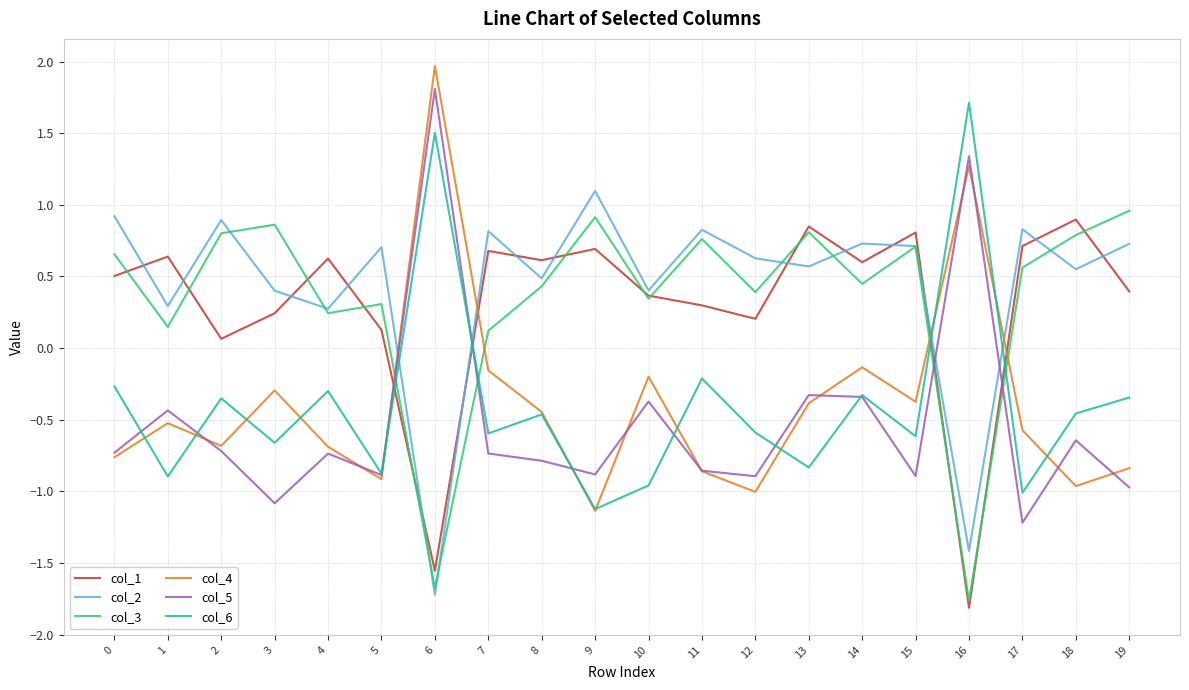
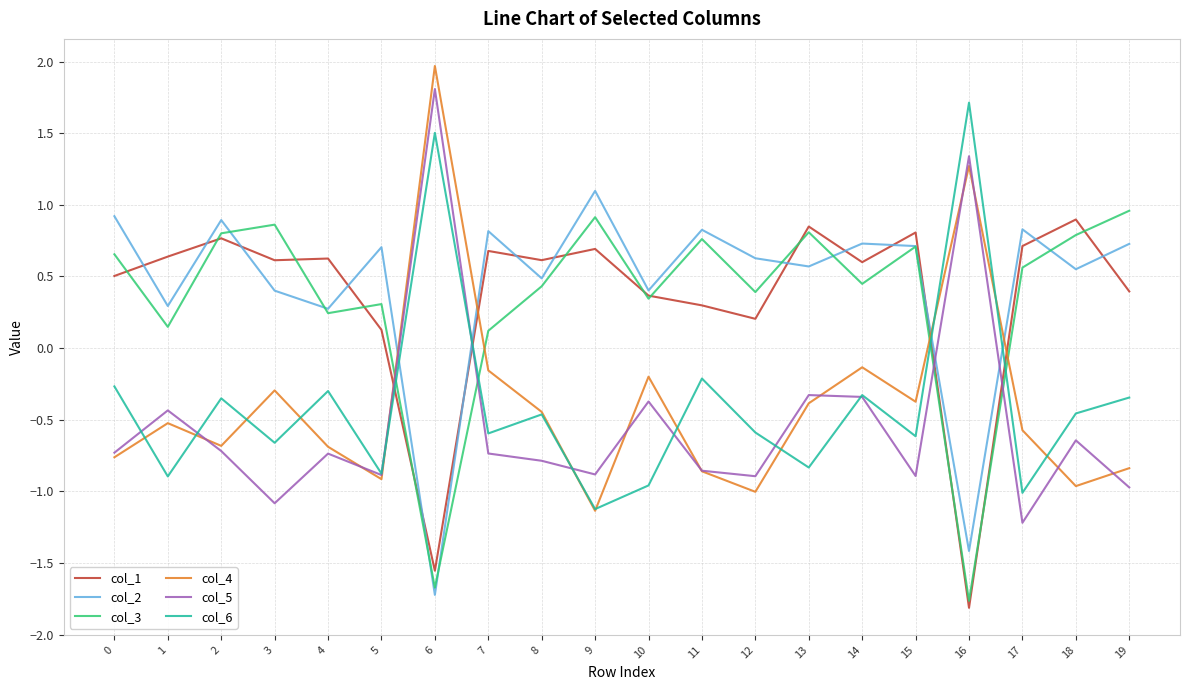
col_1, 2: 0.06 -> 0.77
col_1, 3: 0.24 -> 0.61
